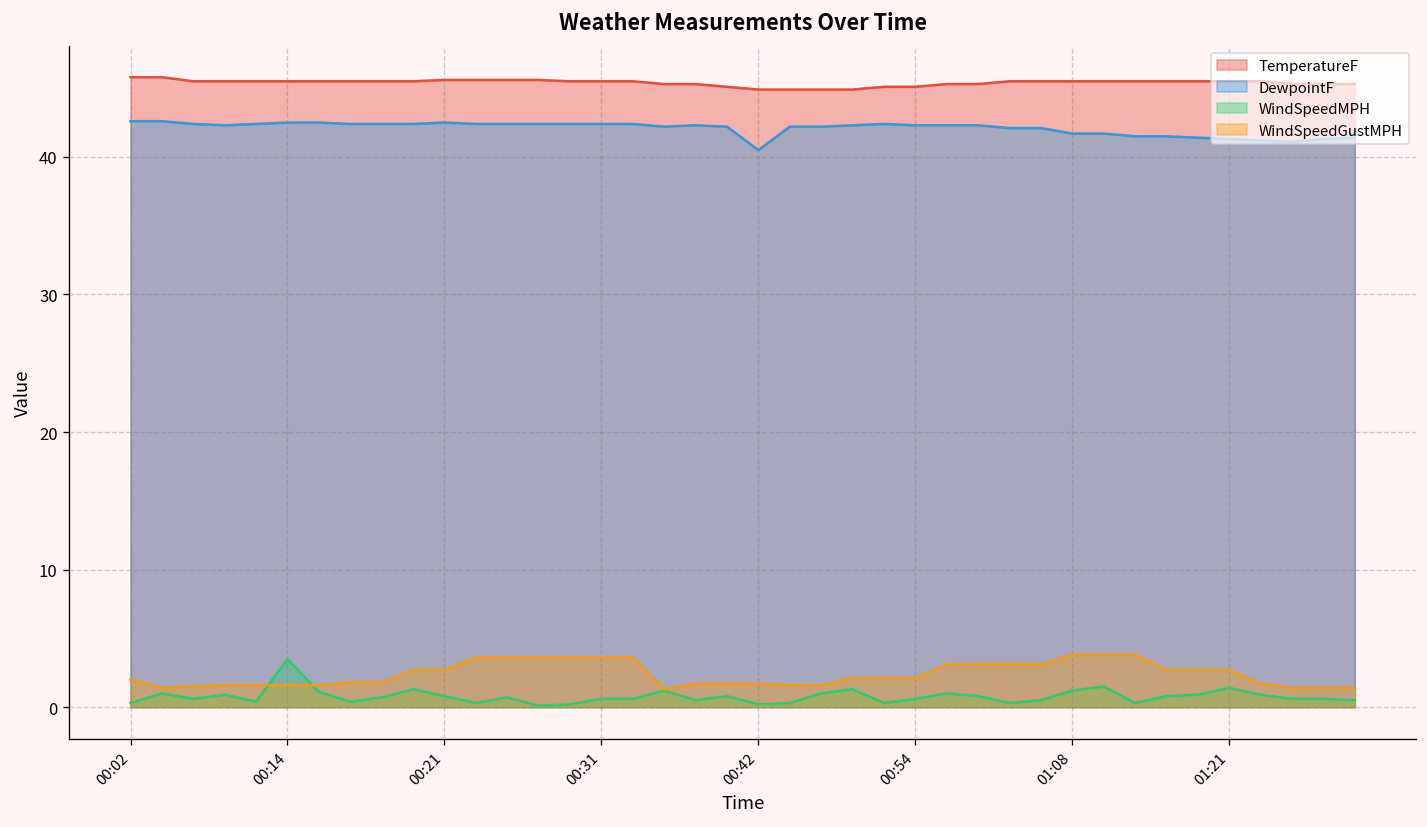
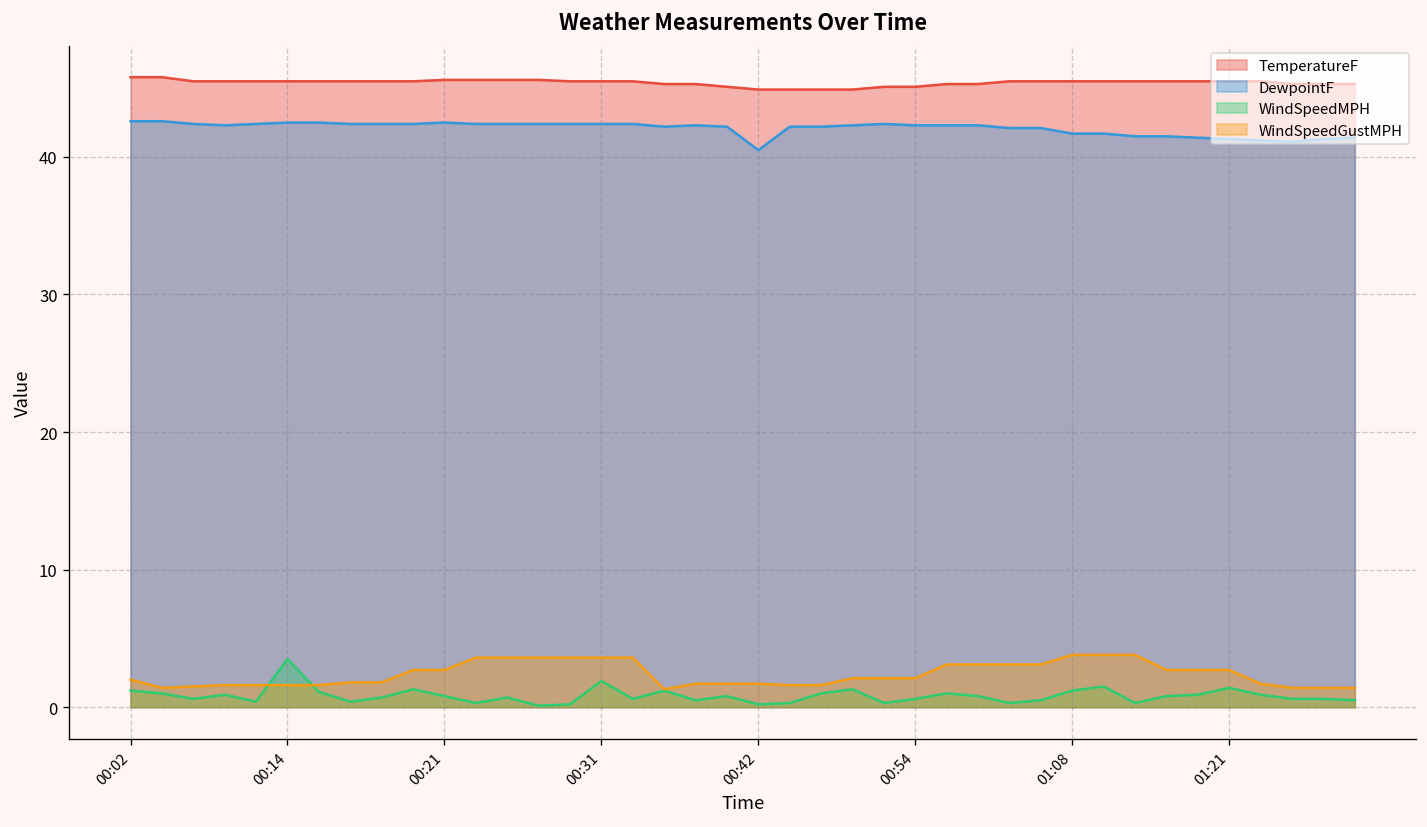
WindSpeedMPH, 00:02: 0.3 -> 1.2
WindSpeedMPH, 00:31: 0.6 -> 1.9
